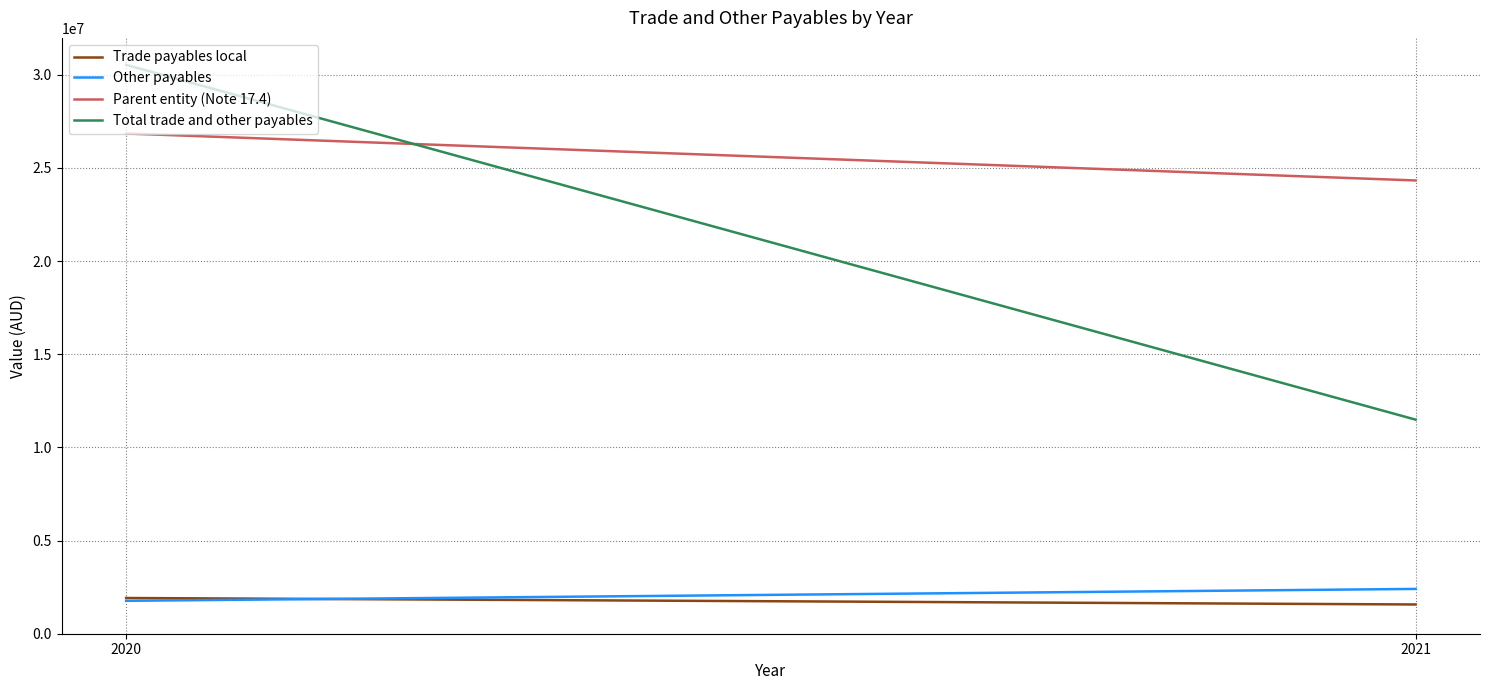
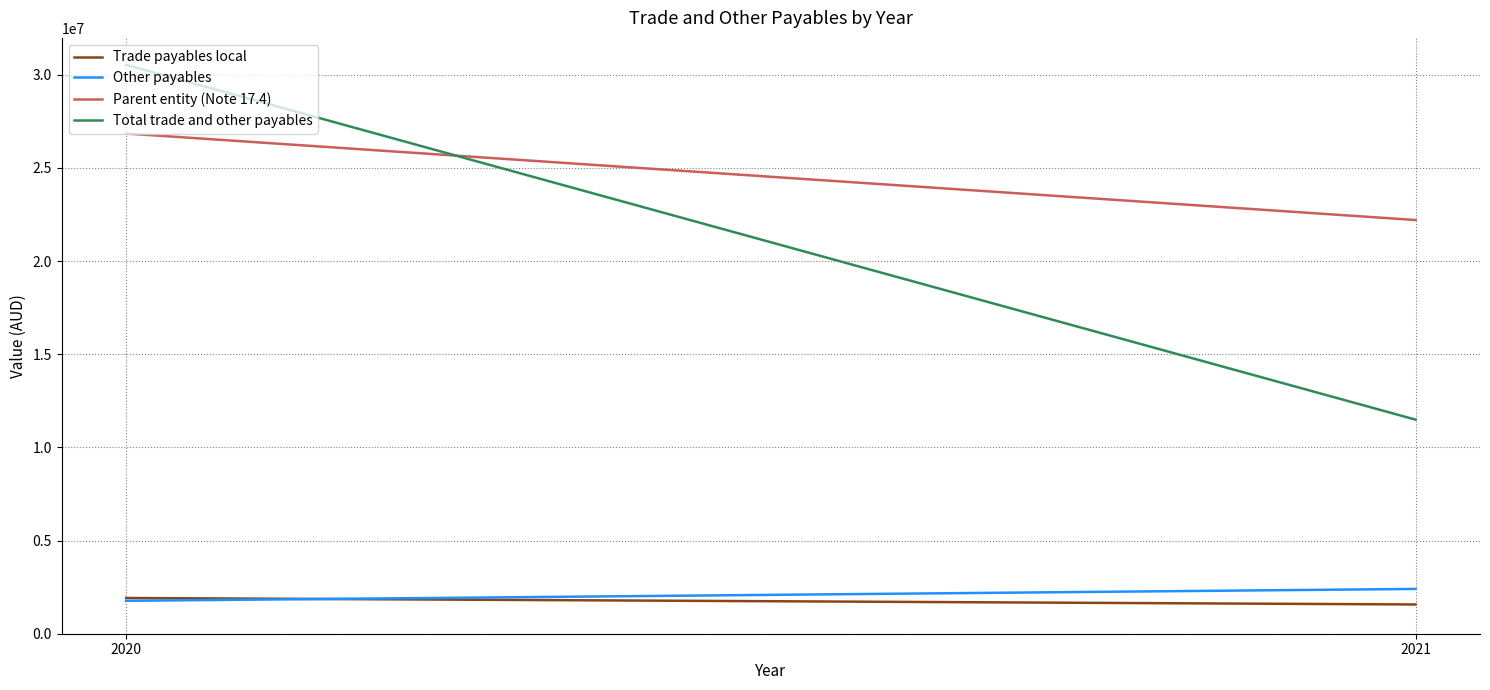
Parent entity (Note 17.4), 2021: 24300000 -> 22200000
